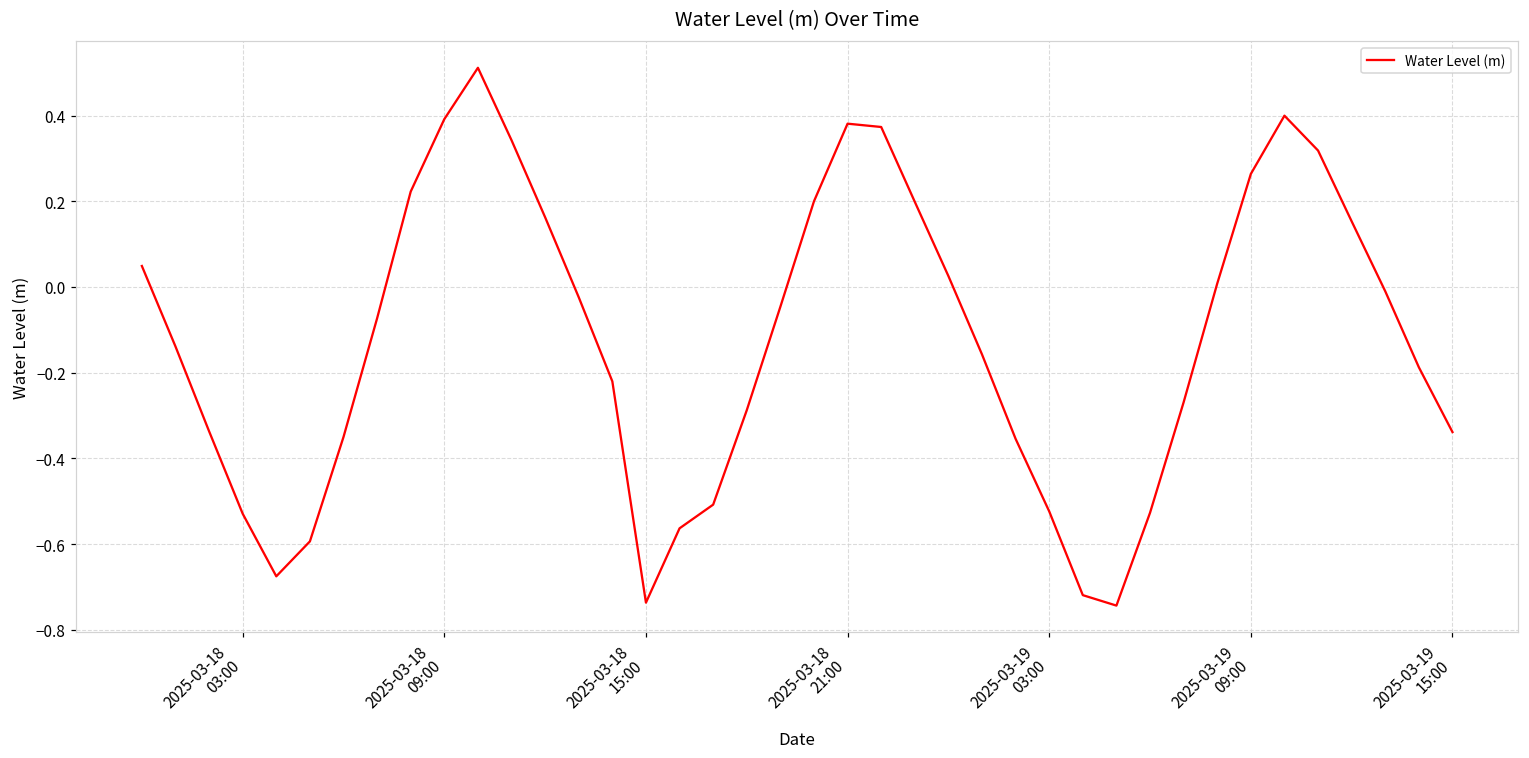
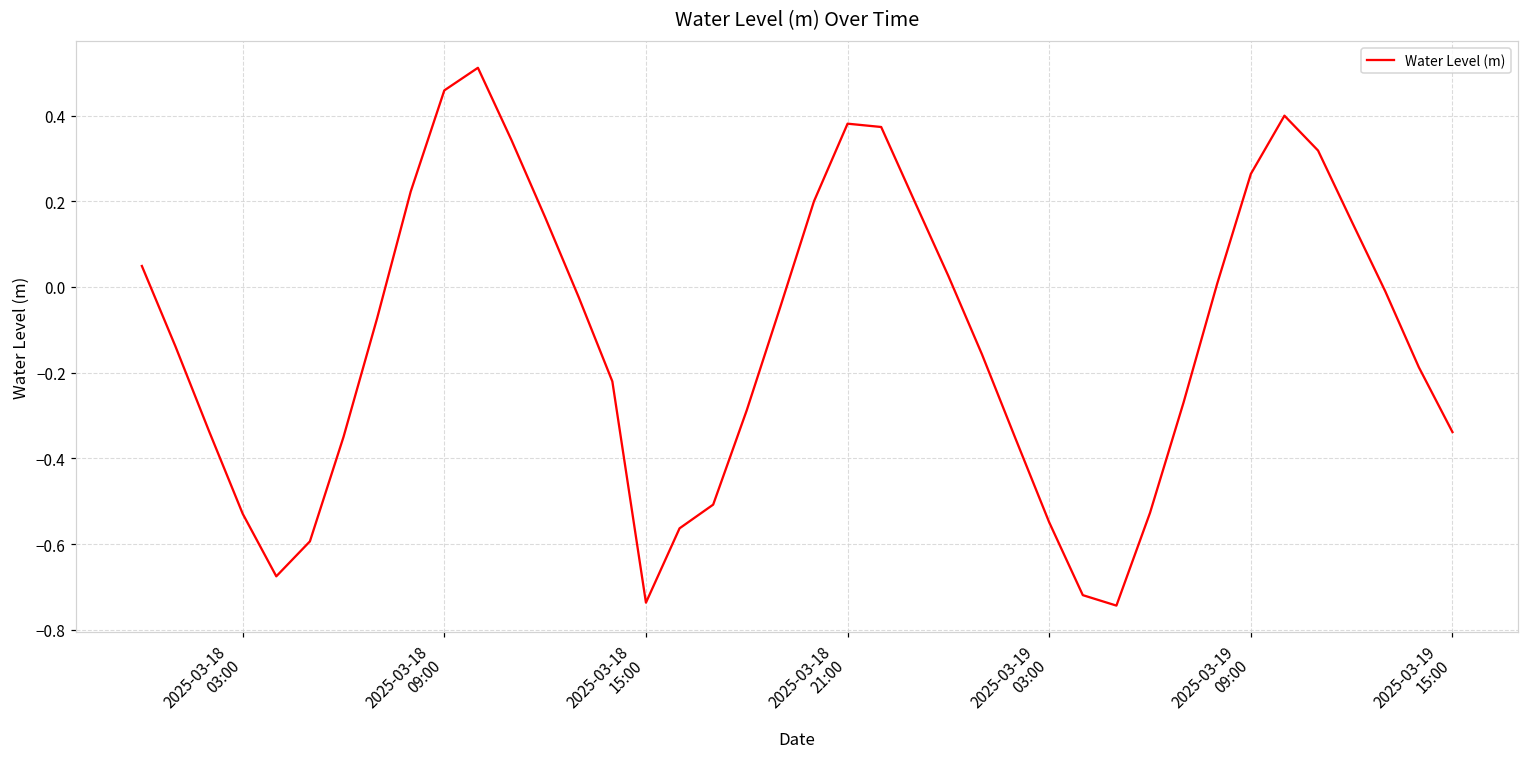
2025-03-18 09:00: 0.39 -> 0.46
2025-03-19 03:00: -0.52 -> -0.55
